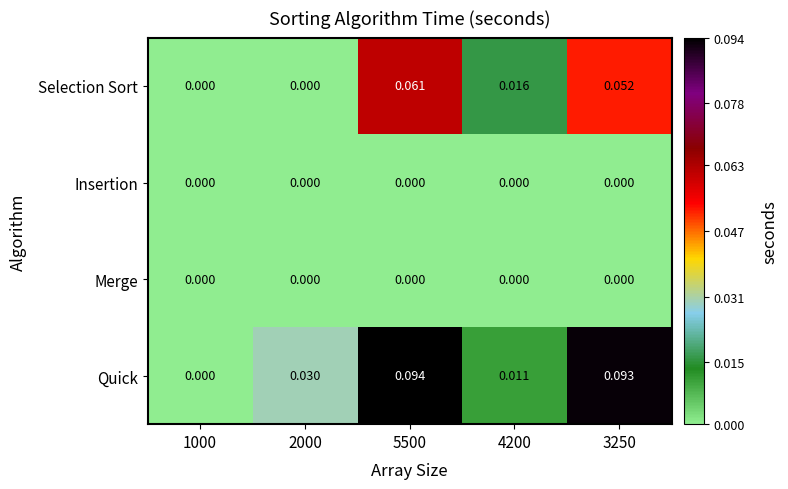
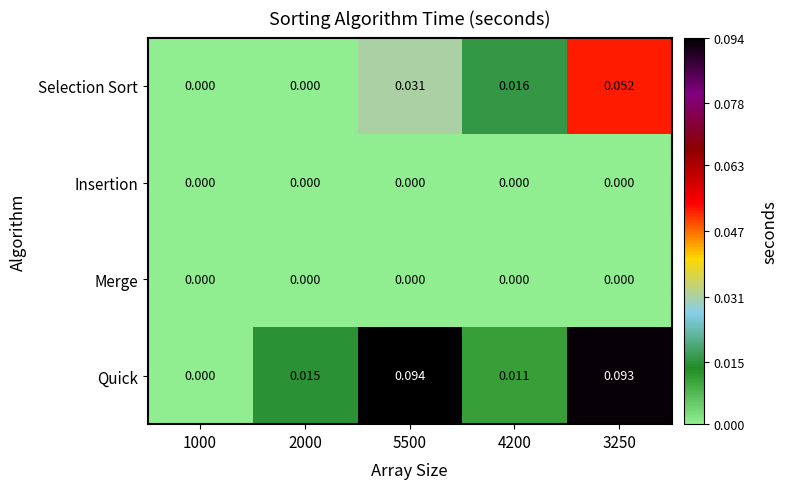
Selection Sort, 5500: 0.061 -> 0.031
Quick, 2000: 0.030 -> 0.015
